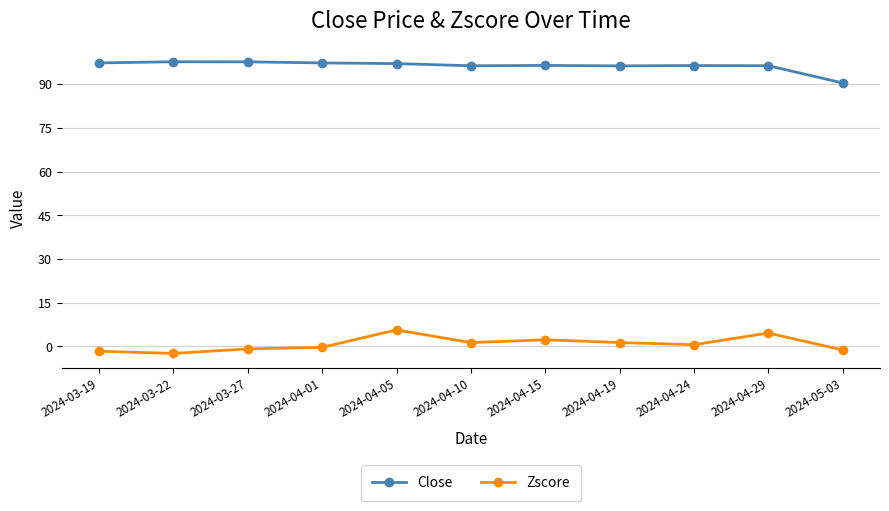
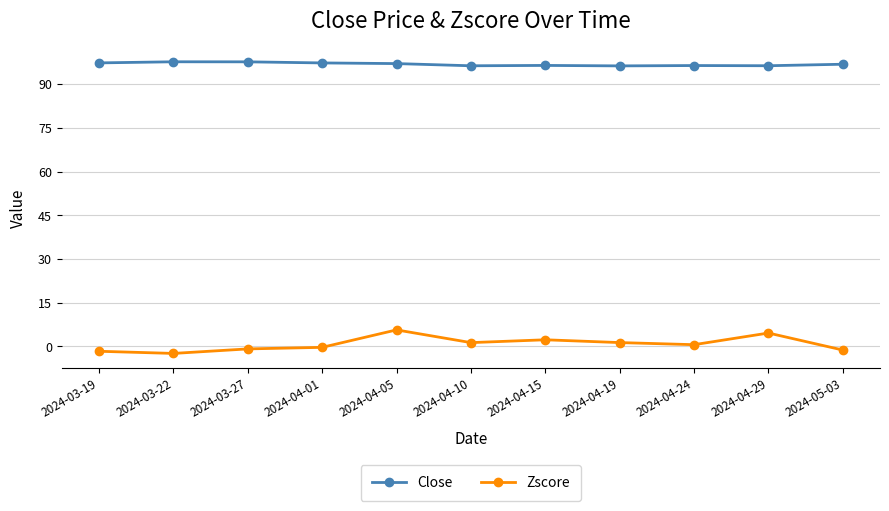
Close, 2024-05-03: 90 -> 97
